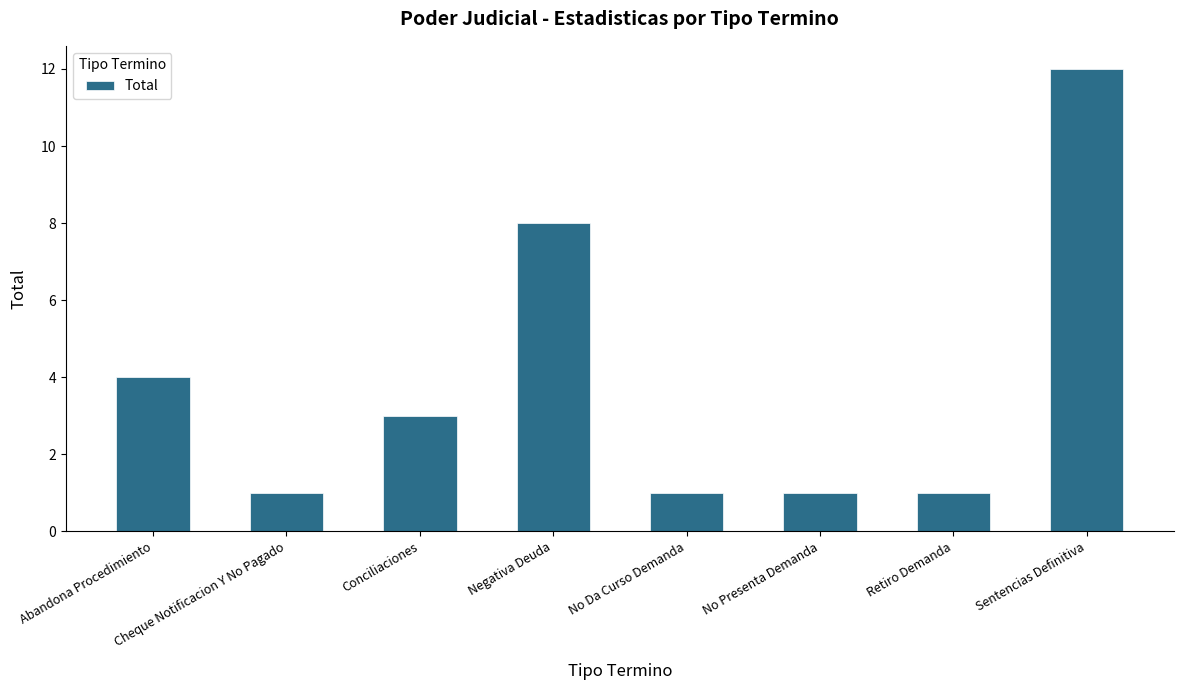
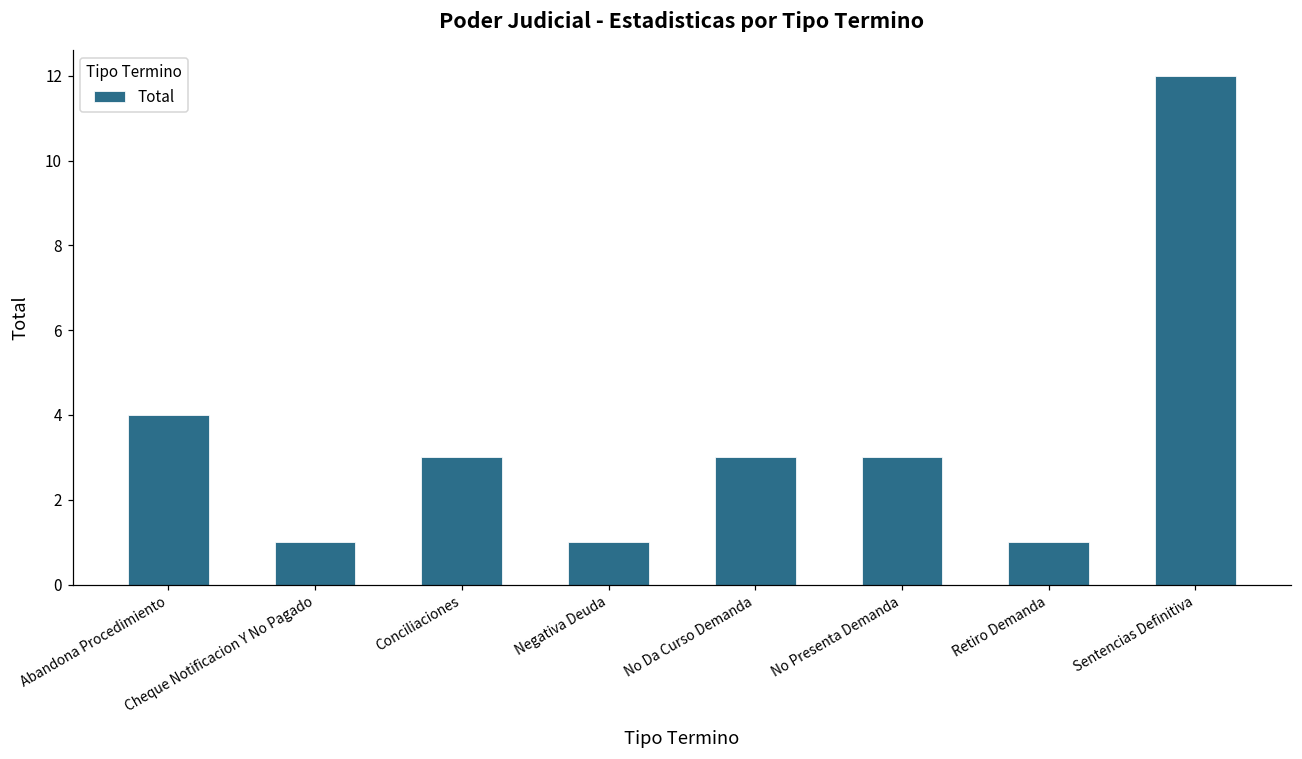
Negativa Deuda: 8 -> 1
No Da Curso Demanda: 1 -> 3
No Presenta Demanda: 1 -> 3
